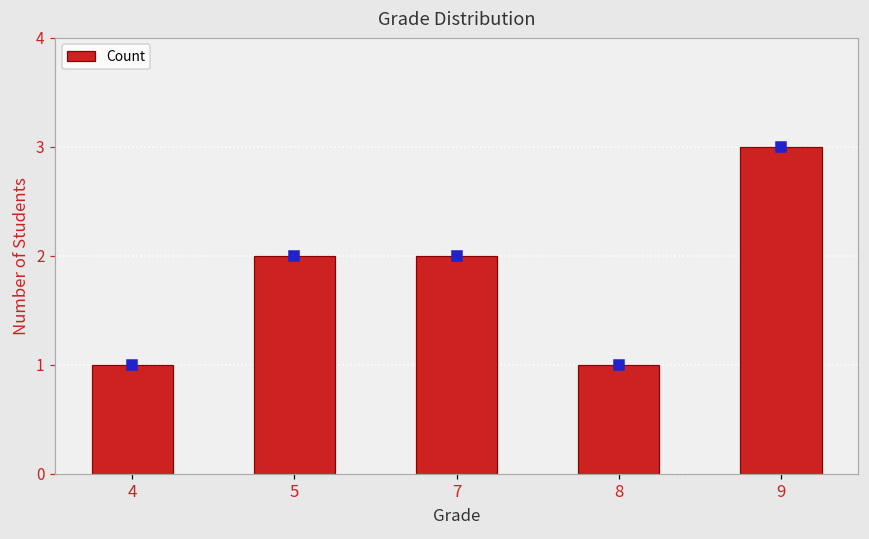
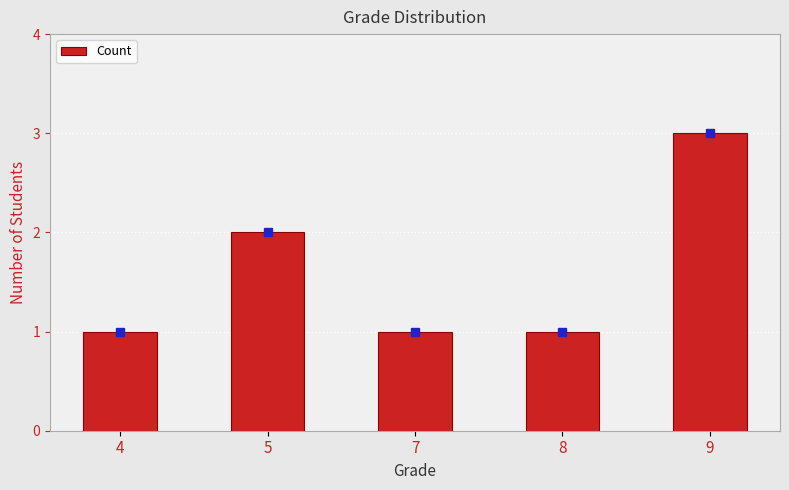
Count, 7: 2 -> 1
